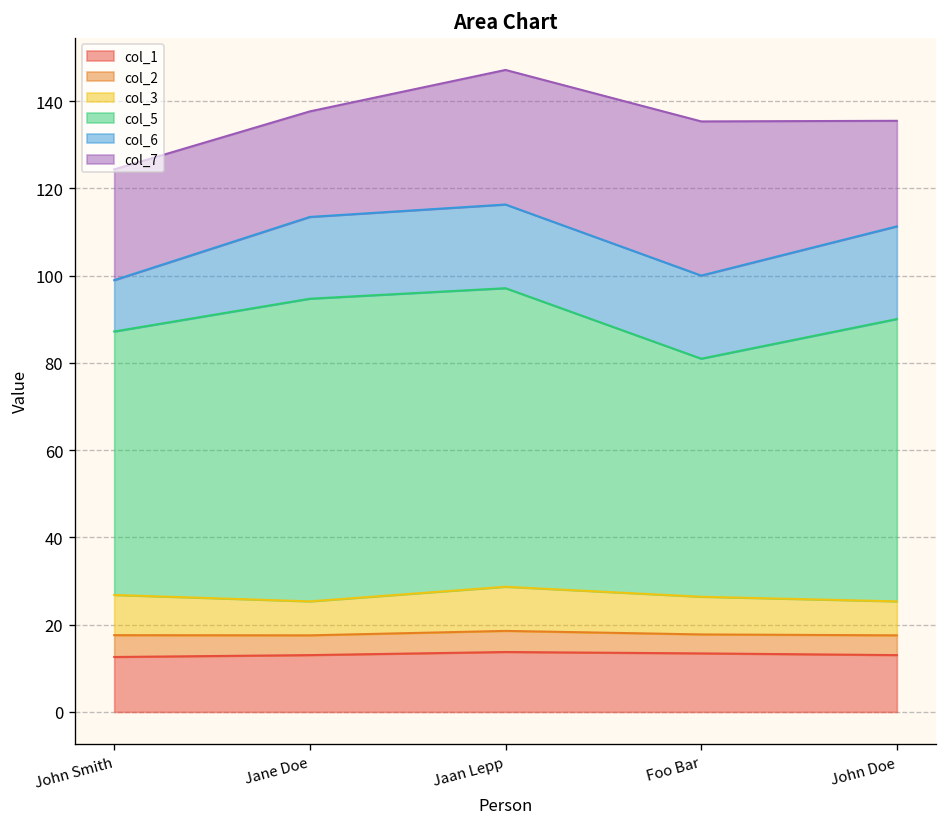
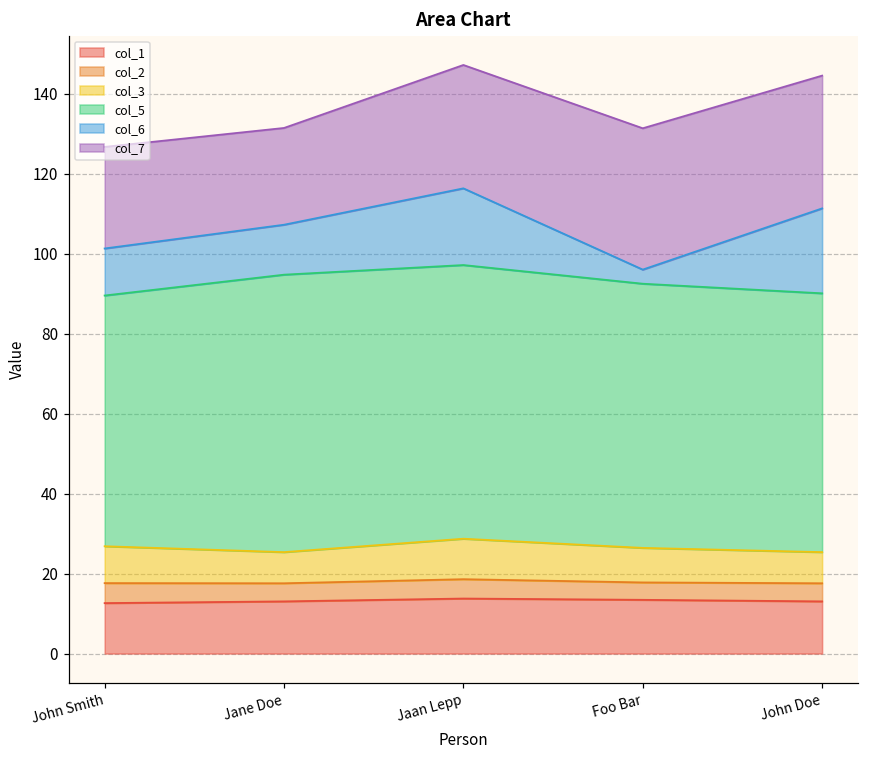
col_5, John Smith: 60 -> 63
col_6, Jane Doe: 19 -> 12
col_5, Foo Bar: 55 -> 66
col_6, Foo Bar: 19 -> 4
col_7, John Doe: 24 -> 33
